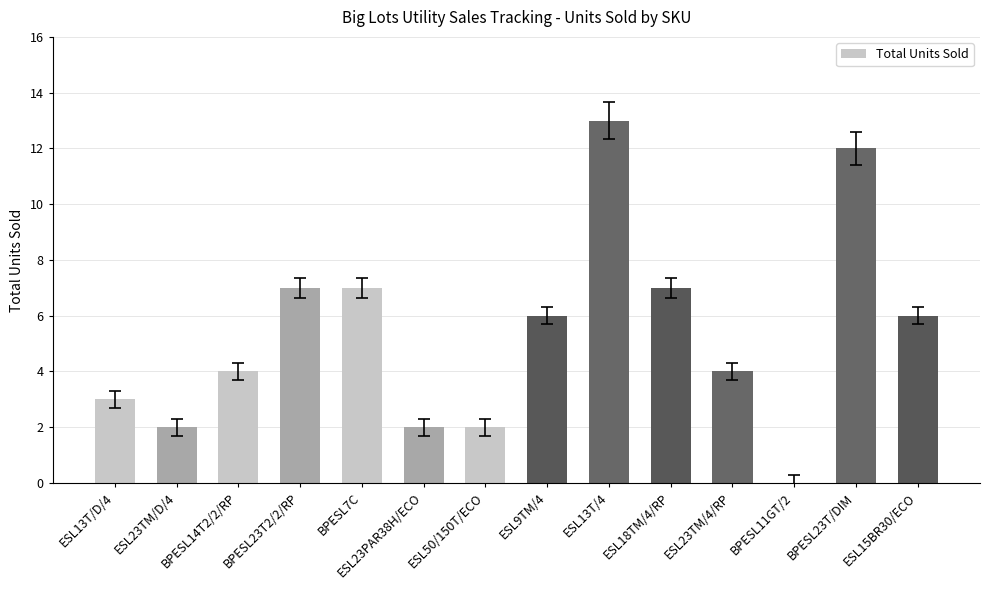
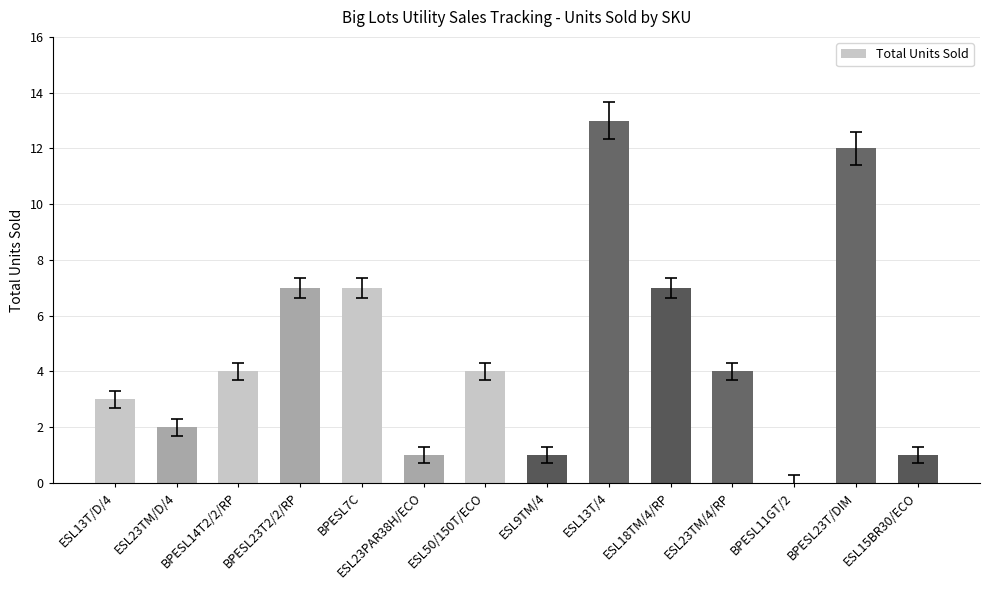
Total Units Sold, ESL23PAR38H/ECO: 2 -> 1
Total Units Sold, ESL50/150T/ECO: 2 -> 4
Total Units Sold, ESL9TM/4: 6 -> 1
Total Units Sold, ESL15BR30/ECO: 6 -> 1
